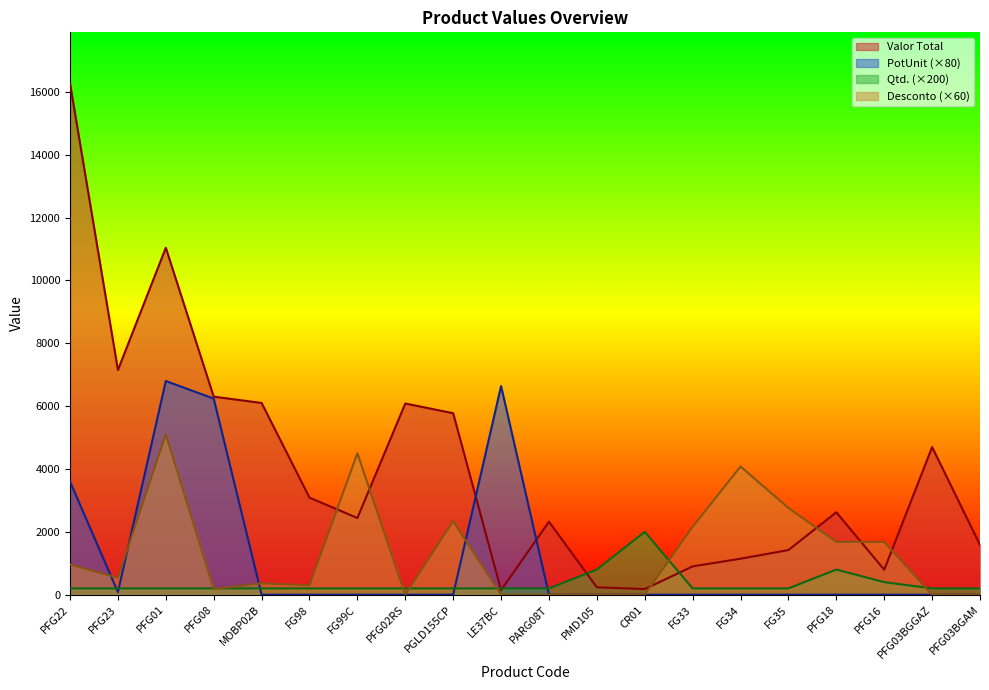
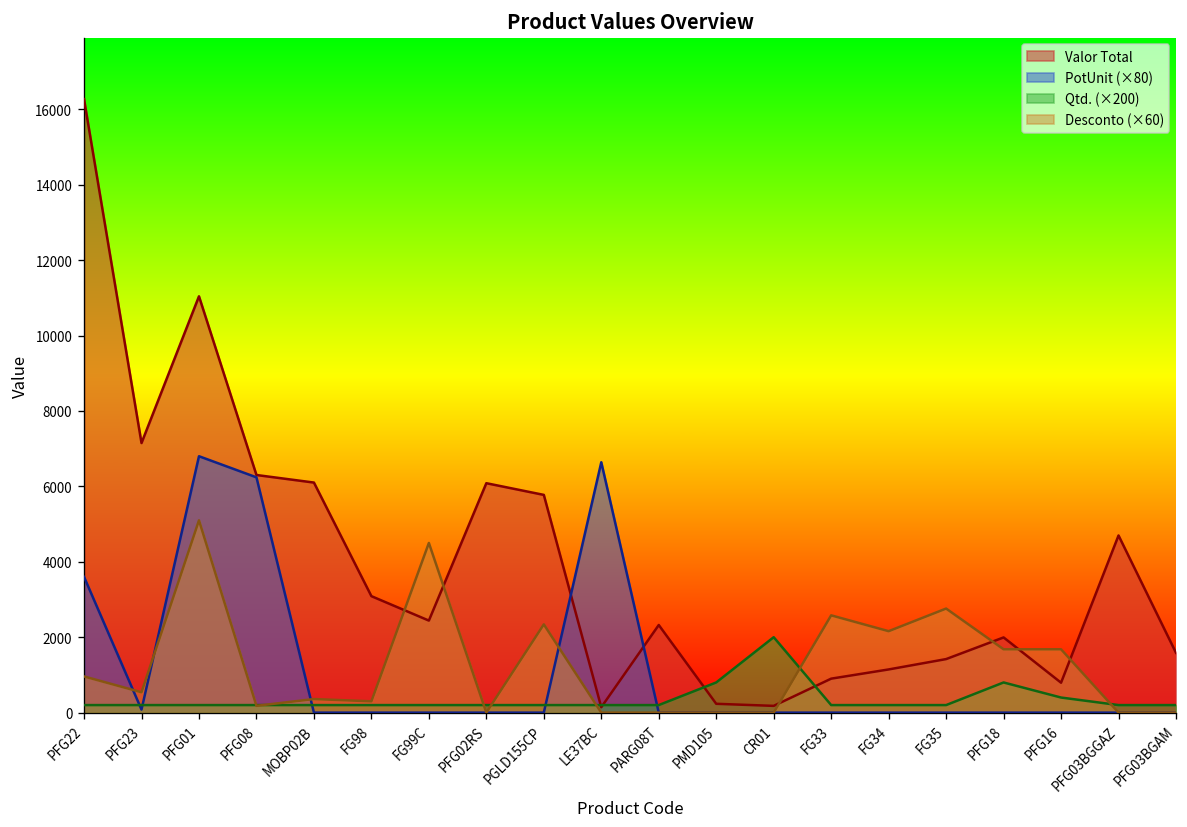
Desconto (×60), FG33: 2200 -> 2600
Desconto (×60), FG34: 4100 -> 2200
Valor Total, PFG18: 2600 -> 2000
